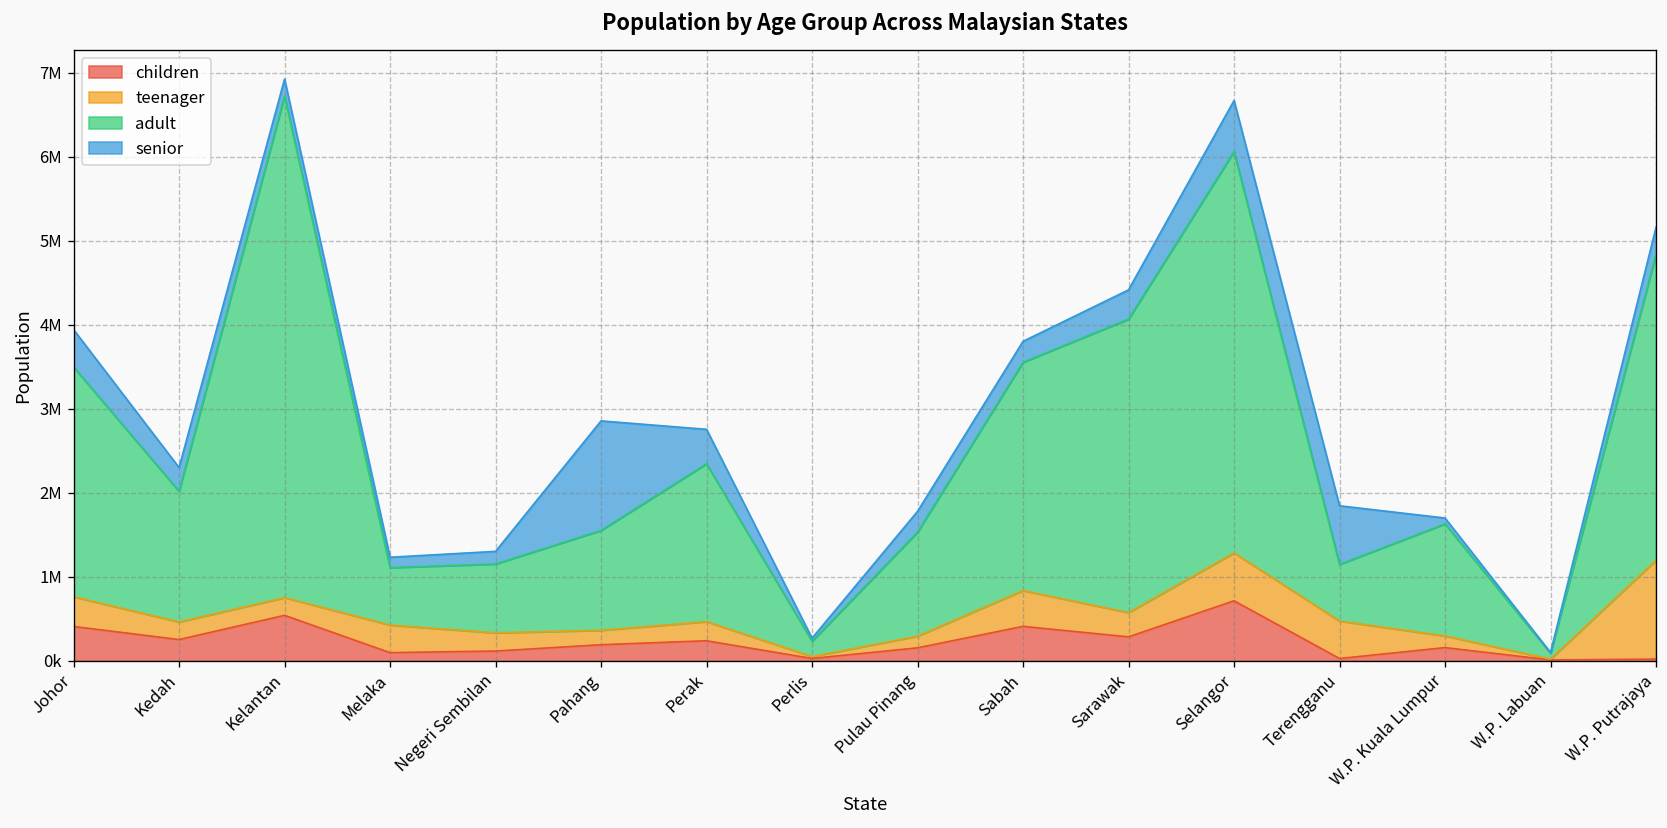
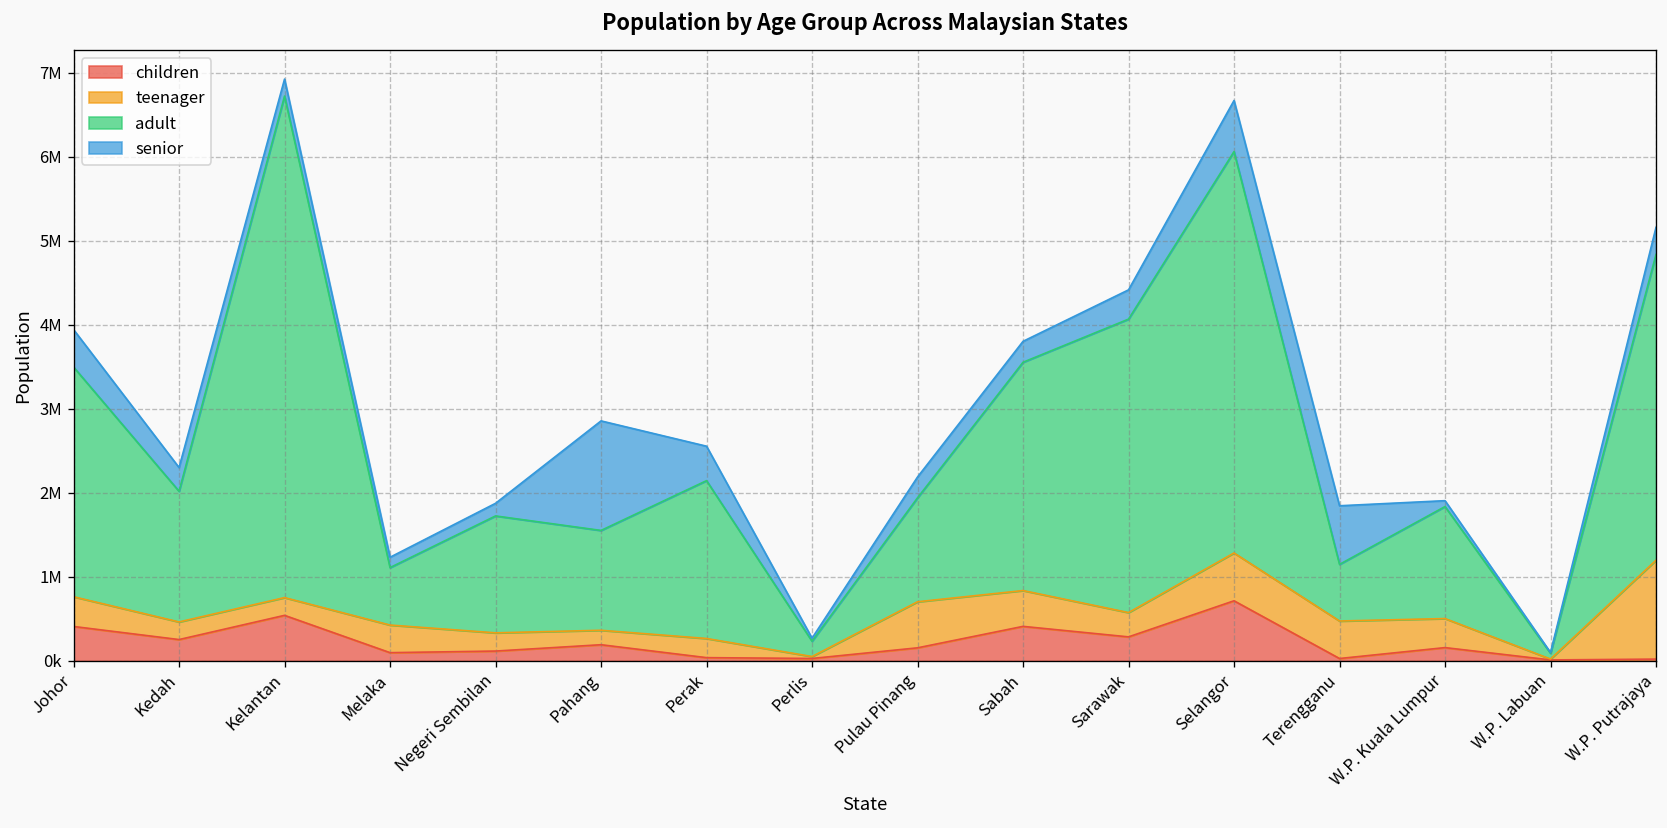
adult, Negeri Sembilan: 800000 -> 1400000
children, Perak: 200000 -> 0
teenager, Pulau Pinang: 100000 -> 500000
teenager, W.P. Kuala Lumpur: 100000 -> 300000
